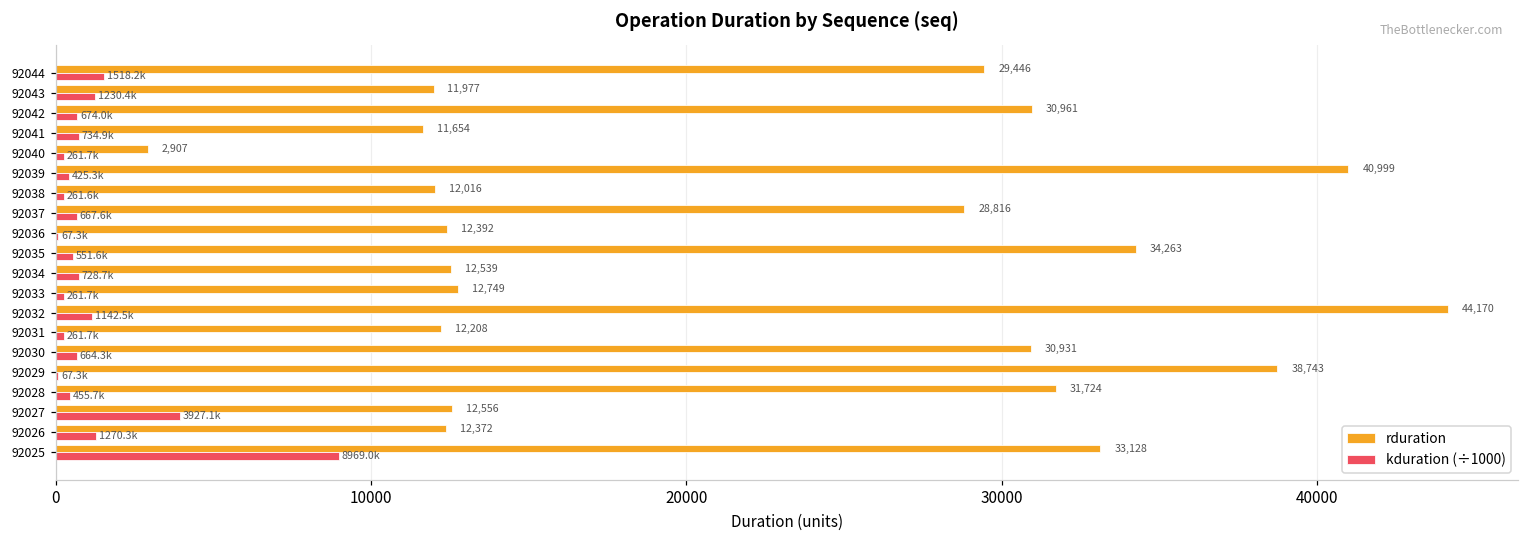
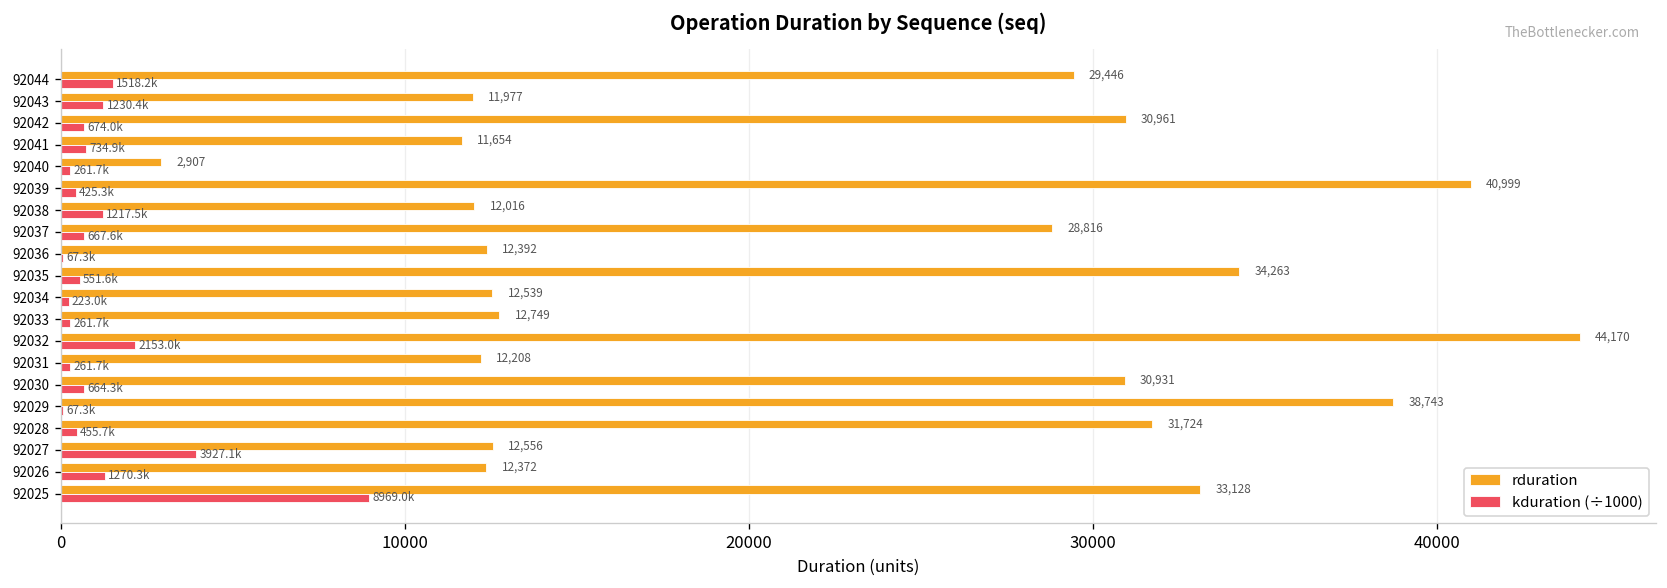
kduration (÷1000), 92038: 261.6k -> 1217.5k
kduration (÷1000), 92034: 728.7k -> 223.0k
kduration (÷1000), 92032: 1142.5k -> 2153.0k
